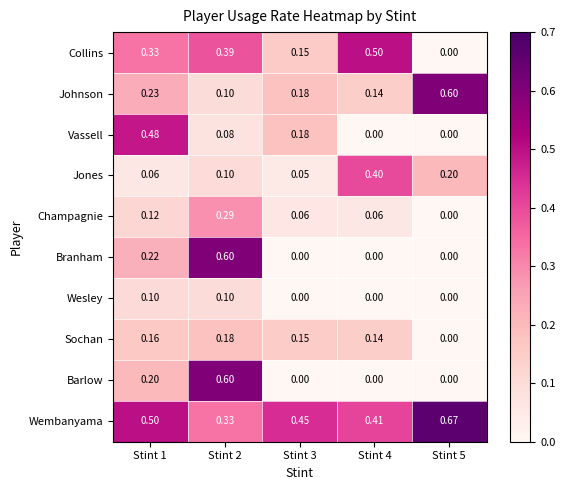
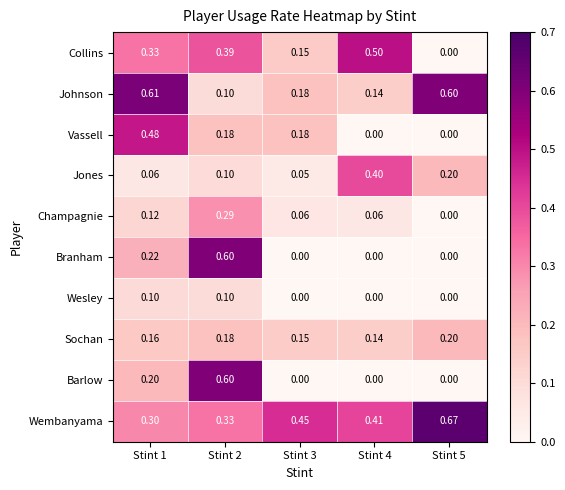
Johnson, Stint 1: 0.23 -> 0.61
Vassell, Stint 2: 0.08 -> 0.18
Sochan, Stint 5: 0.00 -> 0.20
Wembanyama, Stint 1: 0.50 -> 0.30
